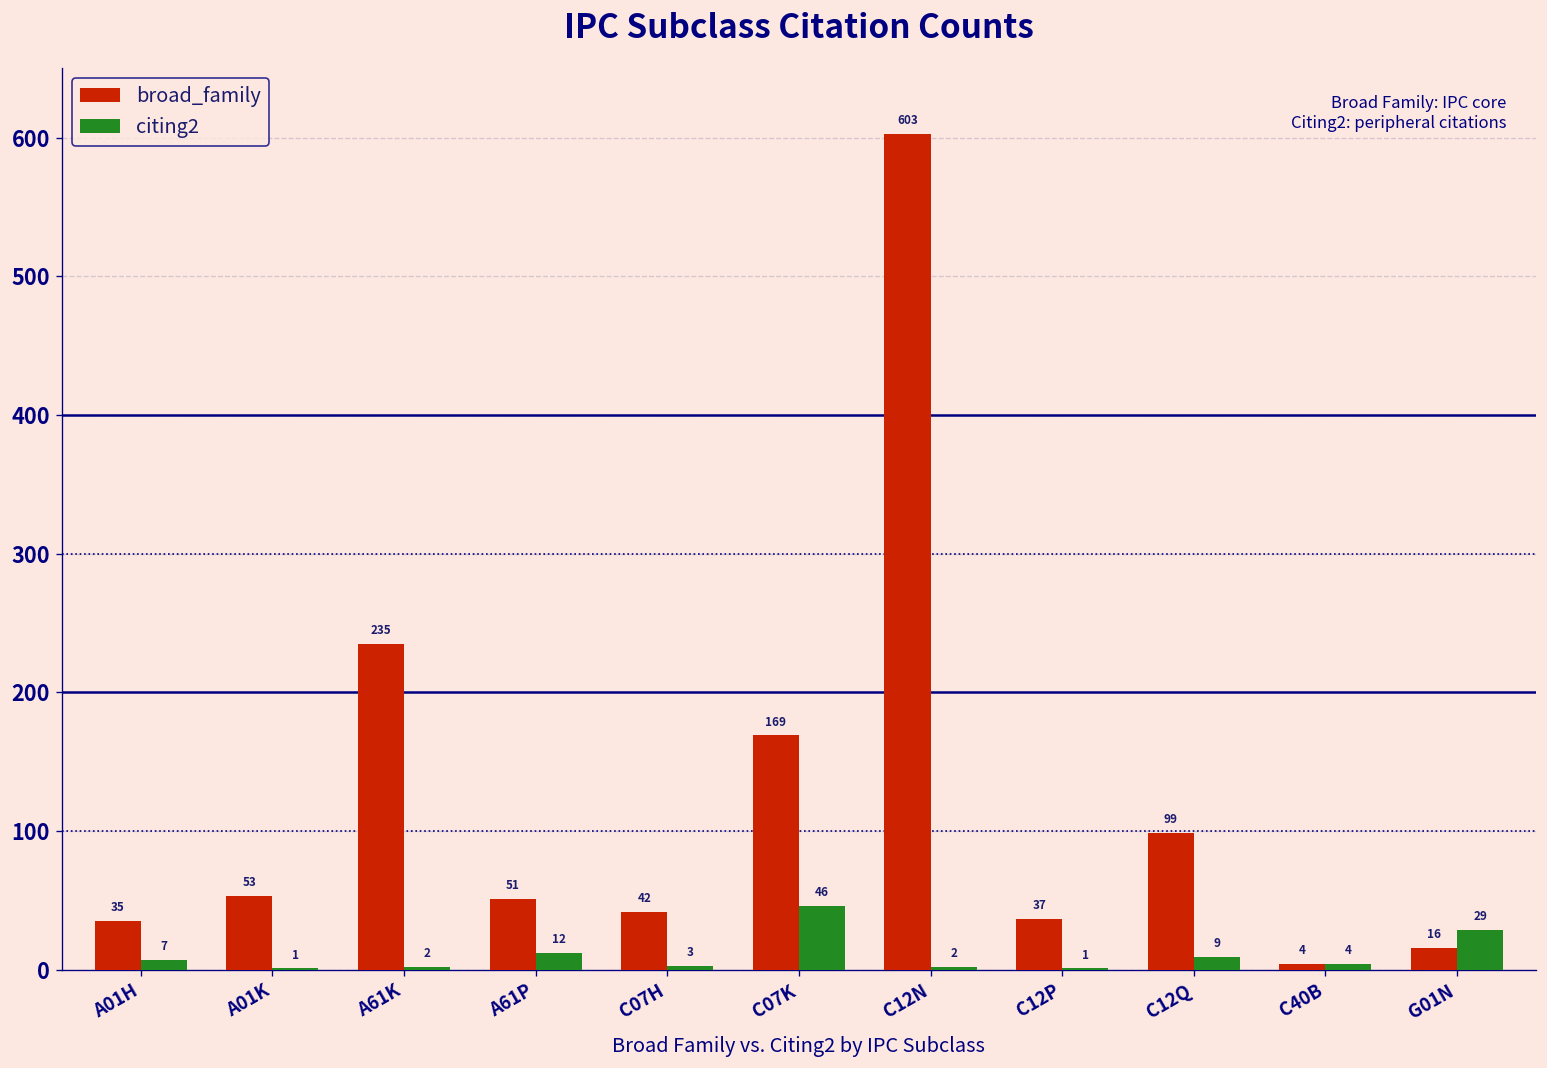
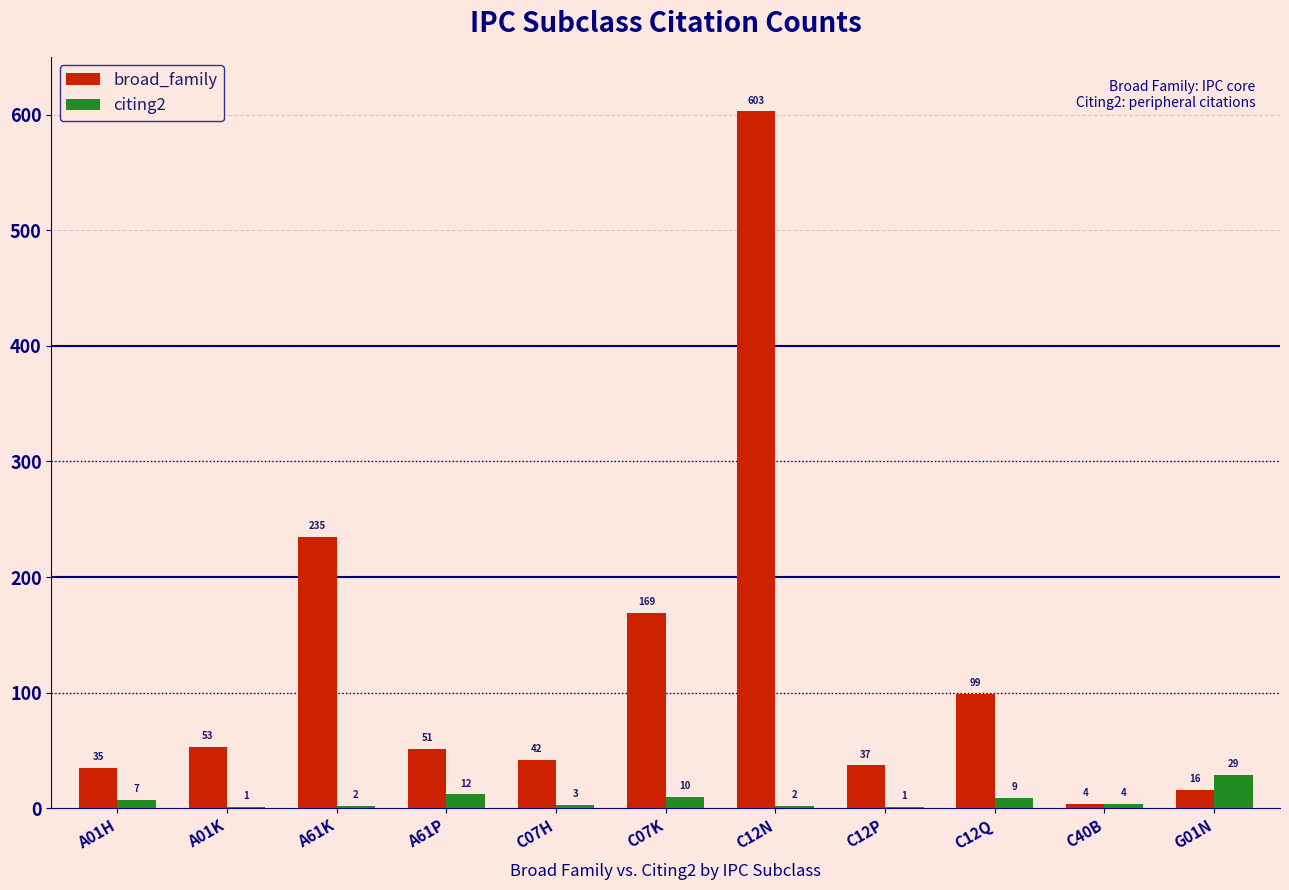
citing2, C07K: 46 -> 10
